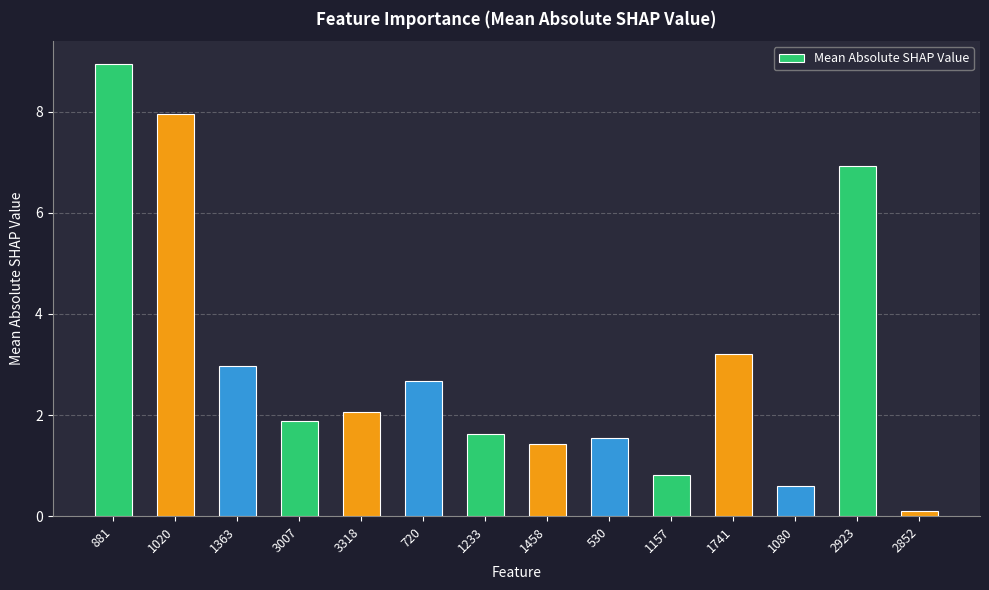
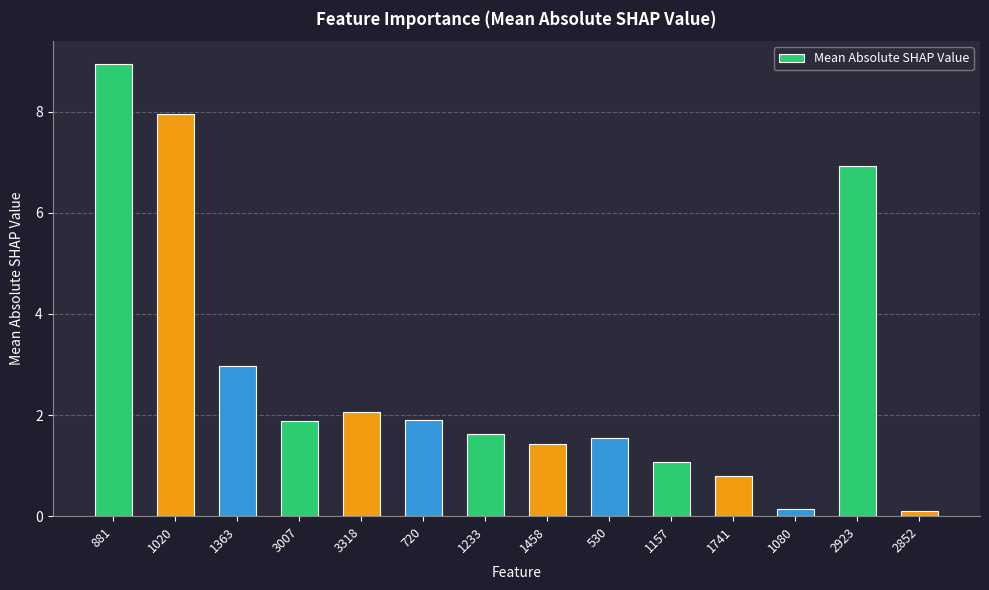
720: 2.7 -> 1.9
1157: 0.8 -> 1.1
1741: 3.2 -> 0.8
1080: 0.6 -> 0.1
